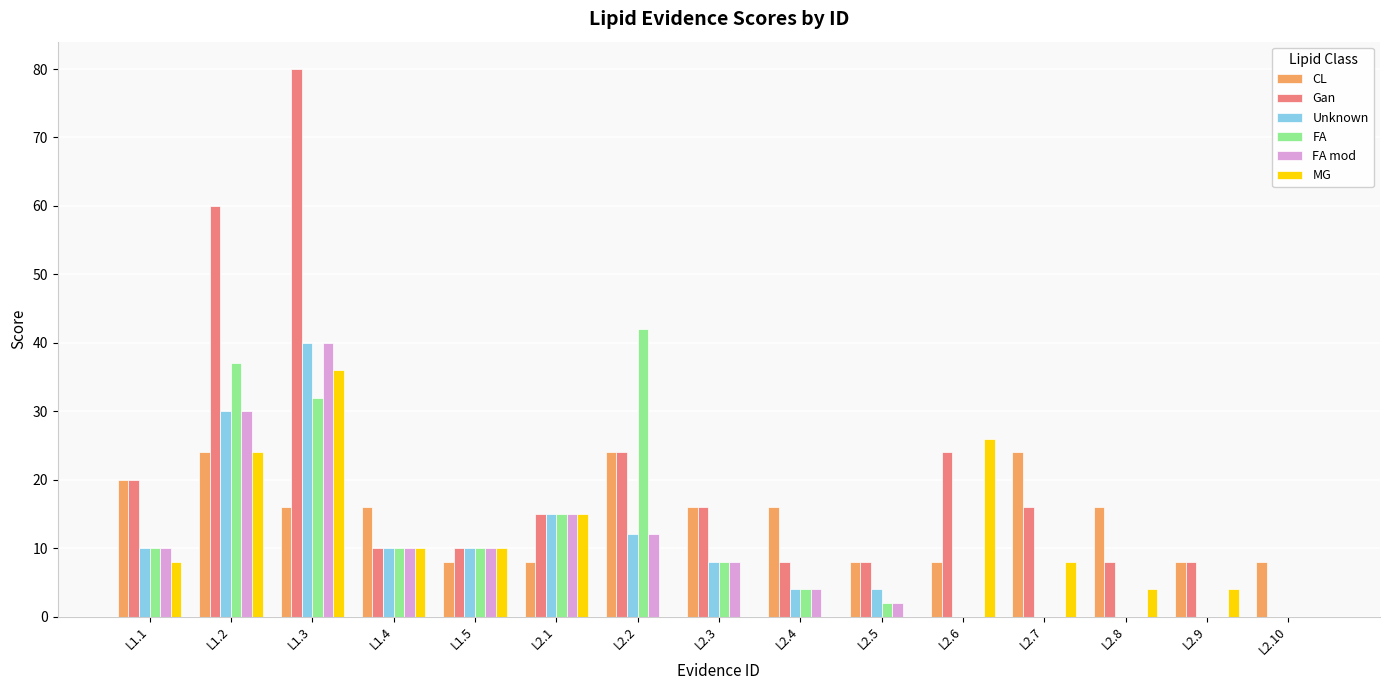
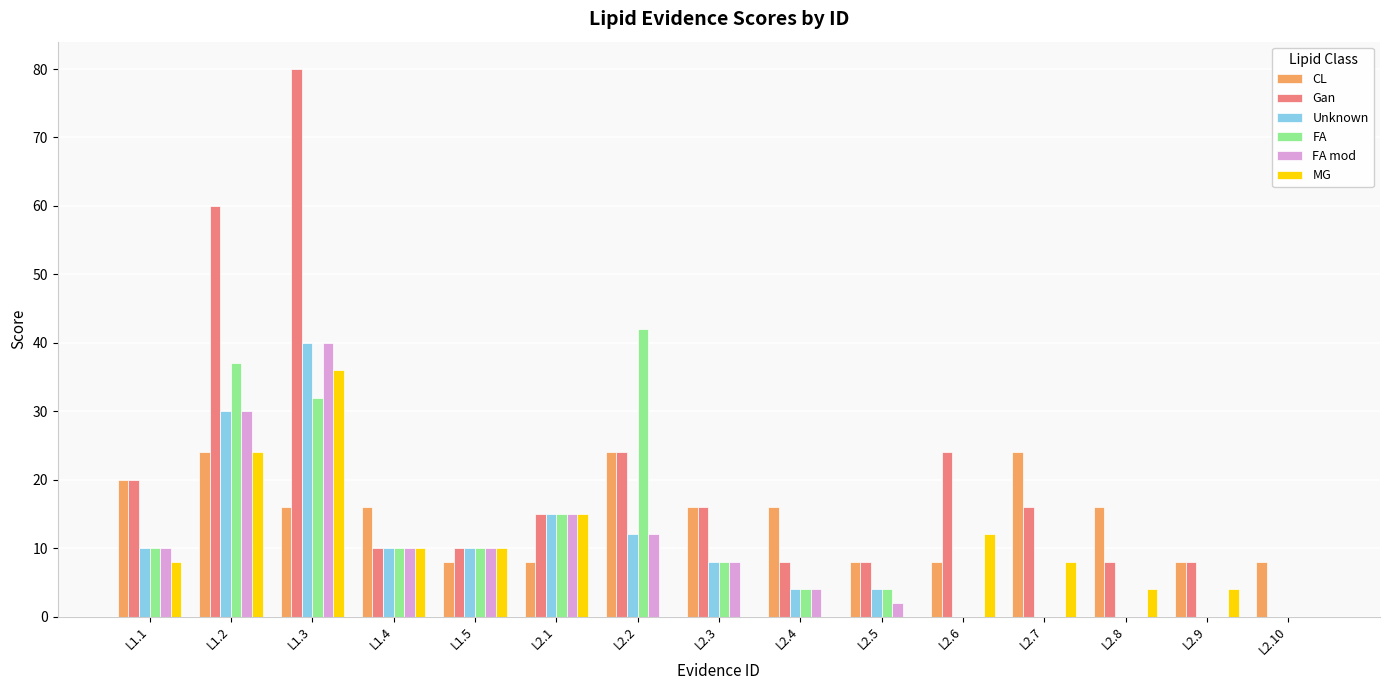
FA, L2.5: 2 -> 4
MG, L2.6: 26 -> 12
